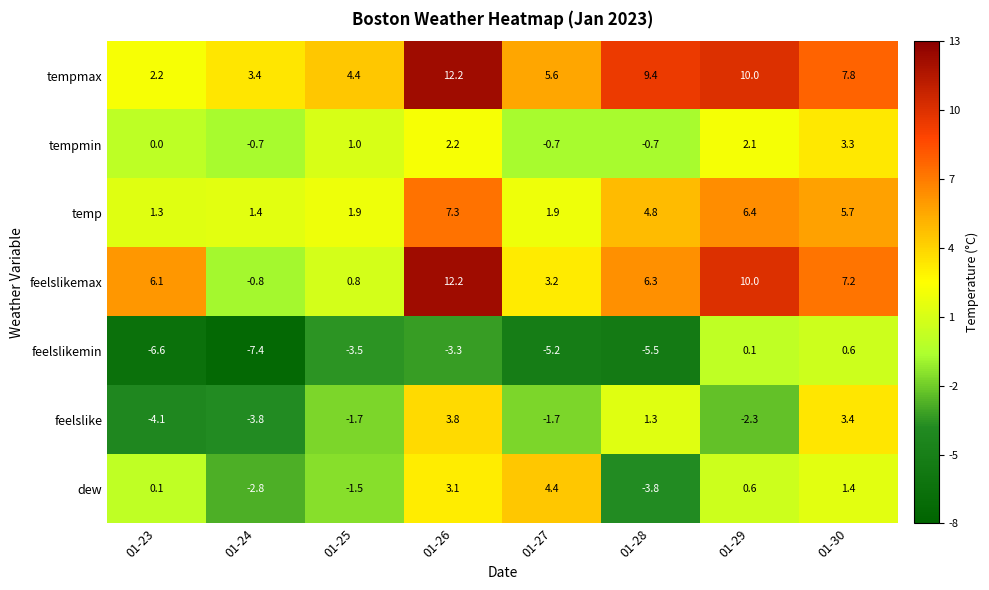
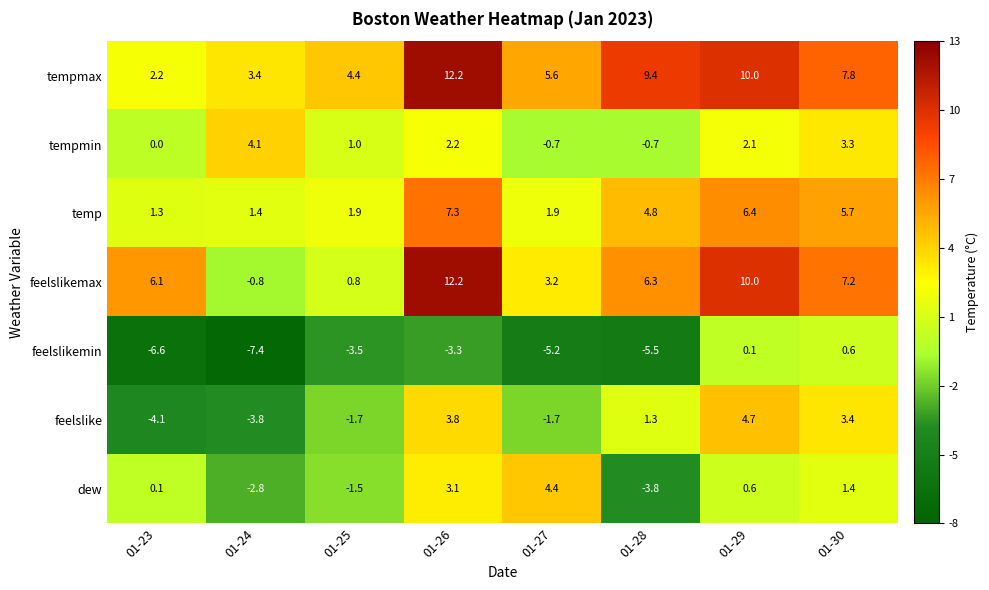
tempmin, 01-24: -0.7 -> 4.1
feelslike, 01-29: -2.3 -> 4.7
